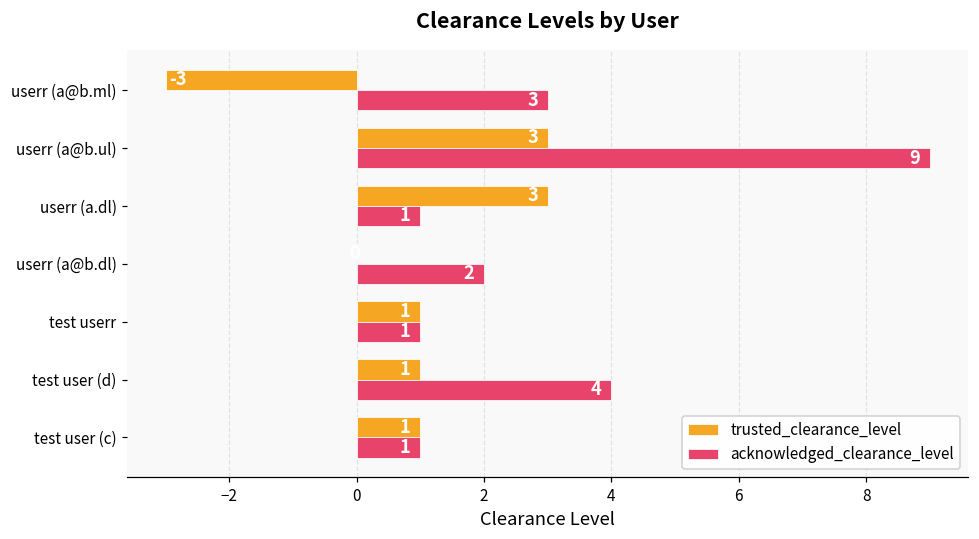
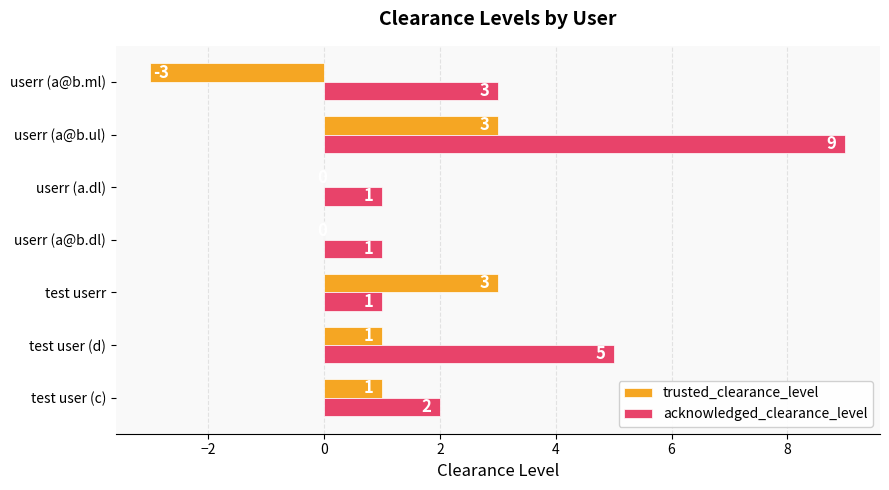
trusted_clearance_level, userr (a.dl): 3 -> 0
acknowledged_clearance_level, userr (a@b.dl): 2 -> 1
trusted_clearance_level, test userr: 1 -> 3
acknowledged_clearance_level, test user (d): 4 -> 5
acknowledged_clearance_level, test user (c): 1 -> 2
